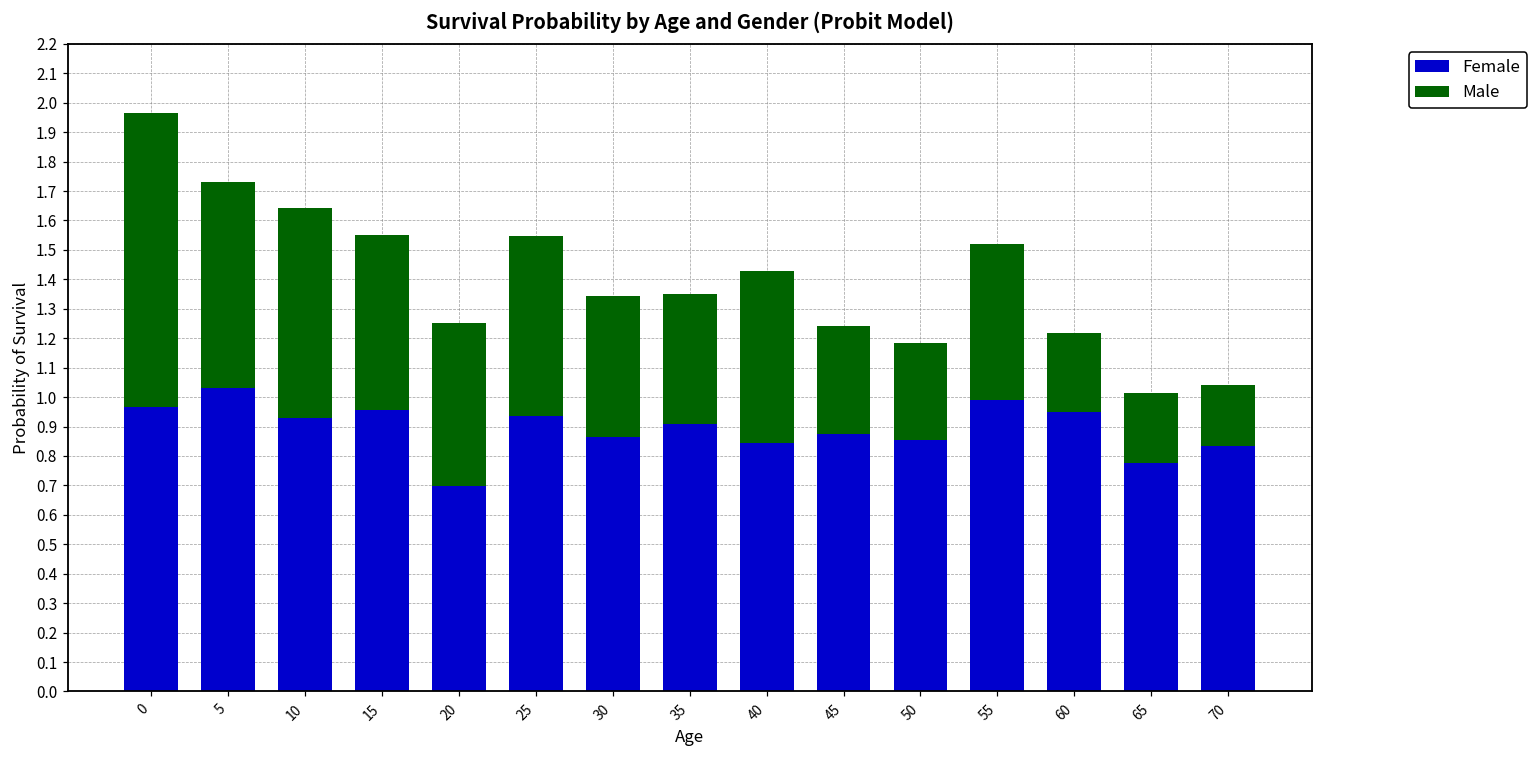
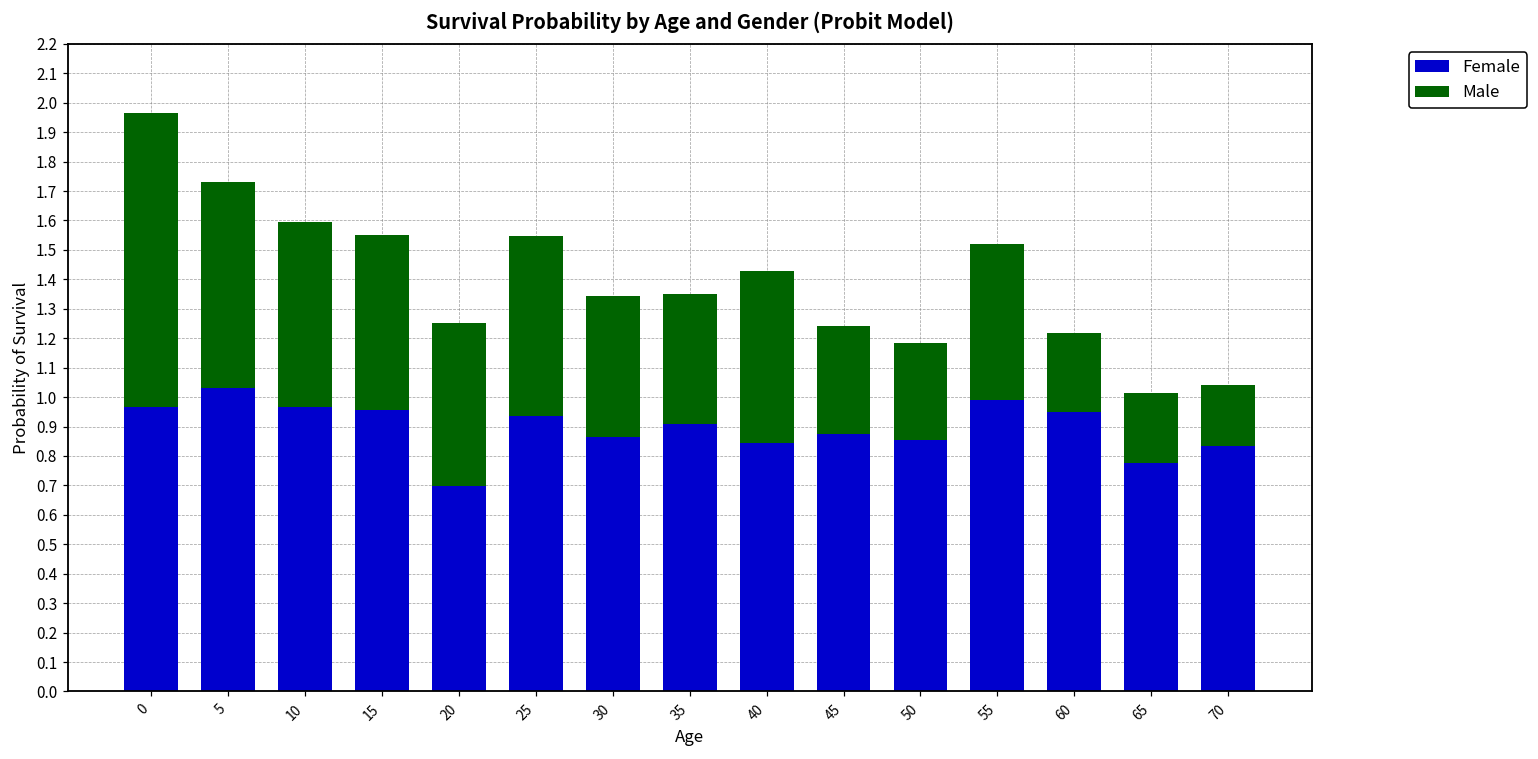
Female, 10: 0.93 -> 0.97
Male, 10: 0.71 -> 0.63
